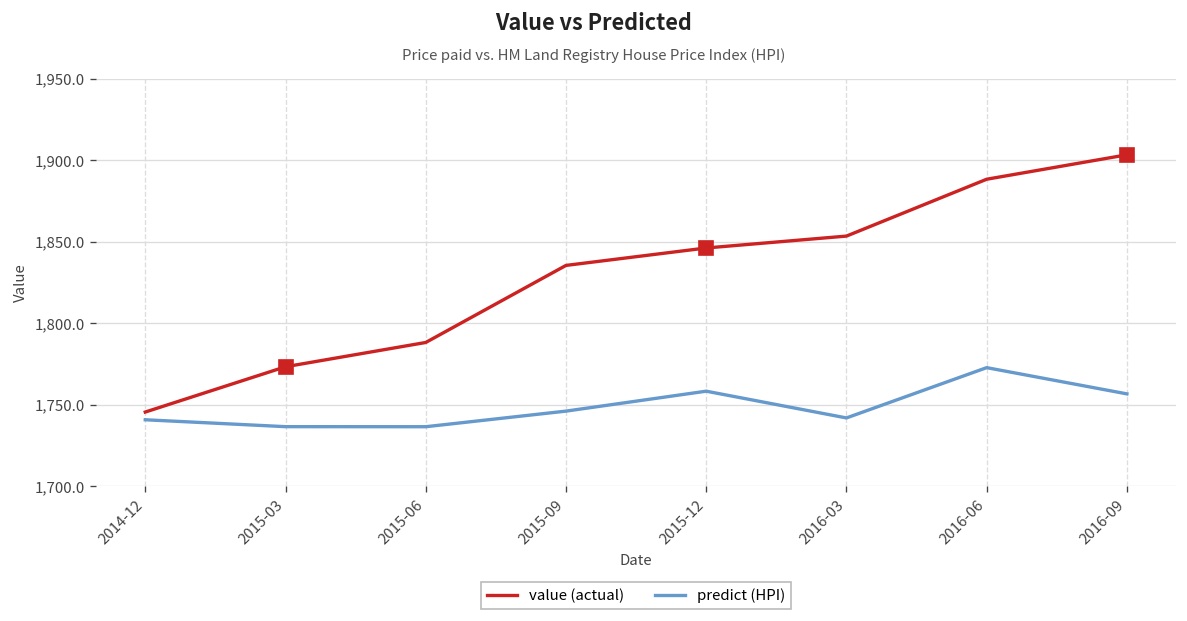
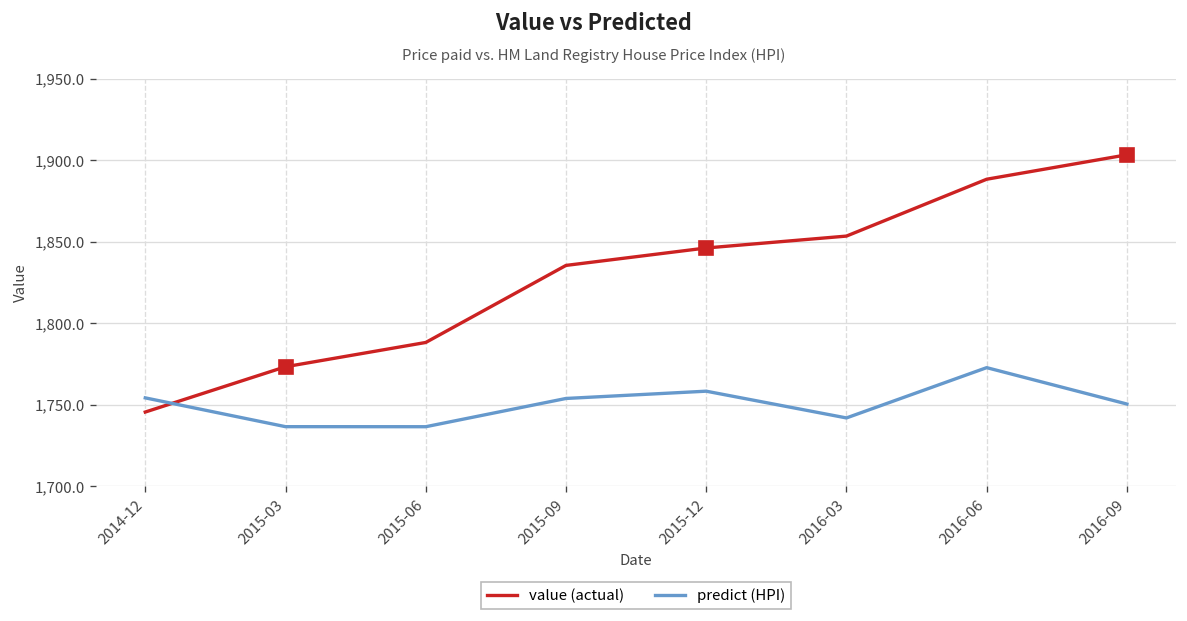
predict (HPI), 2014-12: 1,741 -> 1,754
predict (HPI), 2015-09: 1,746 -> 1,754
predict (HPI), 2016-09: 1,757 -> 1,750
